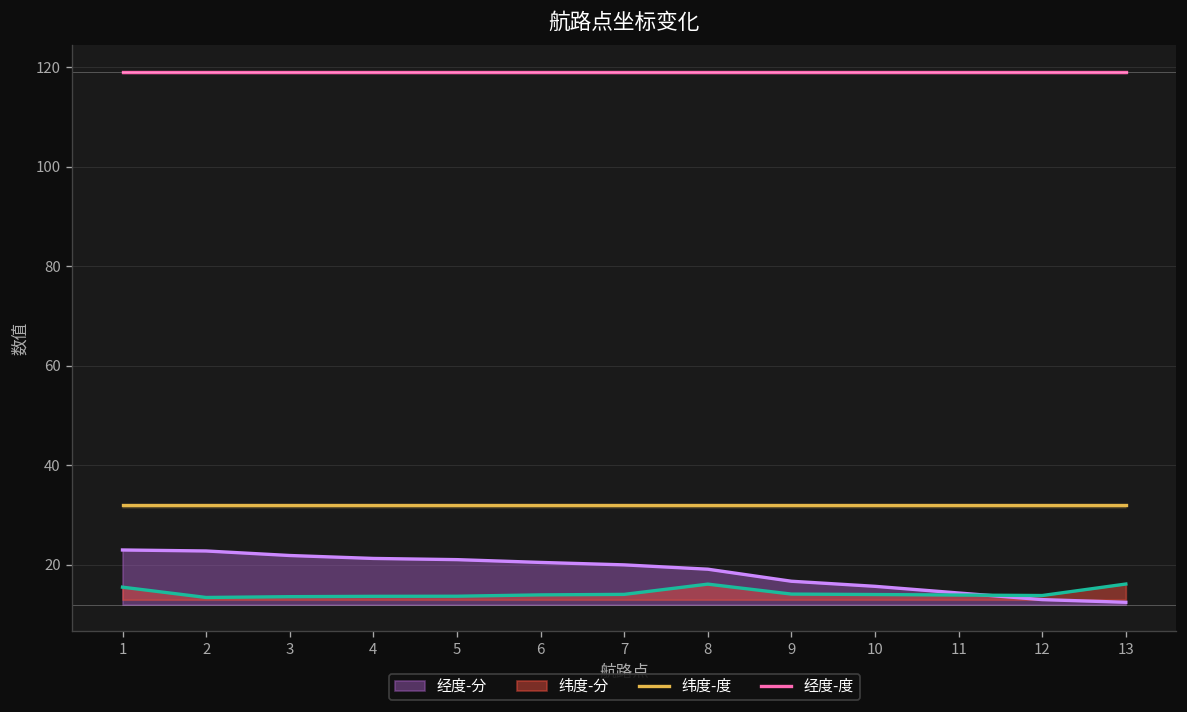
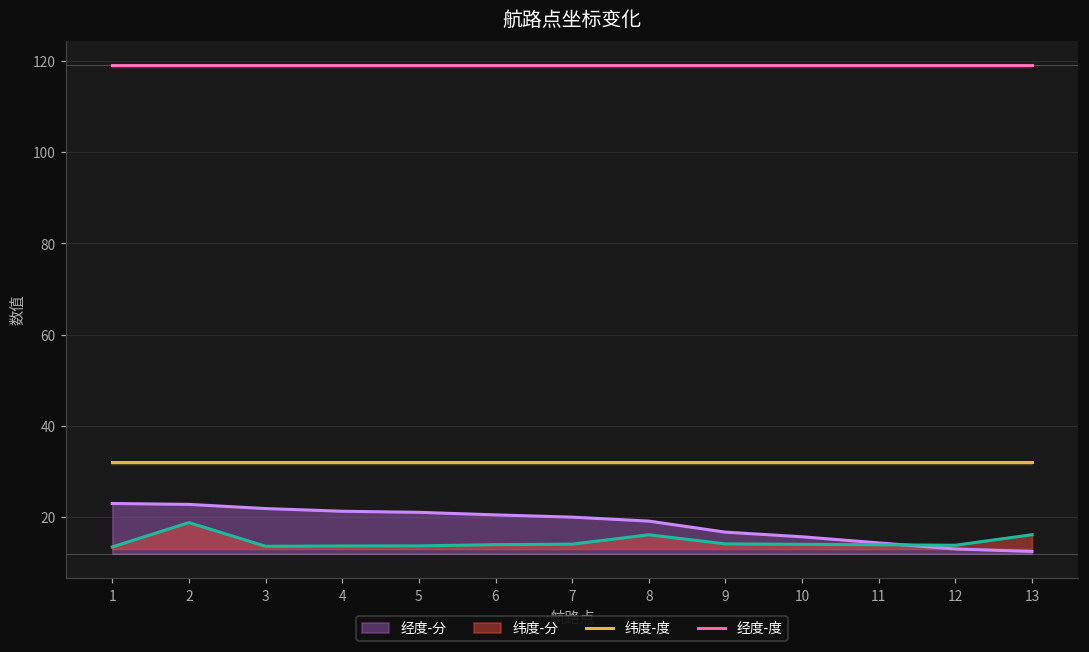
纬度-分, 1: 16 -> 13
纬度-分, 2: 13 -> 19
